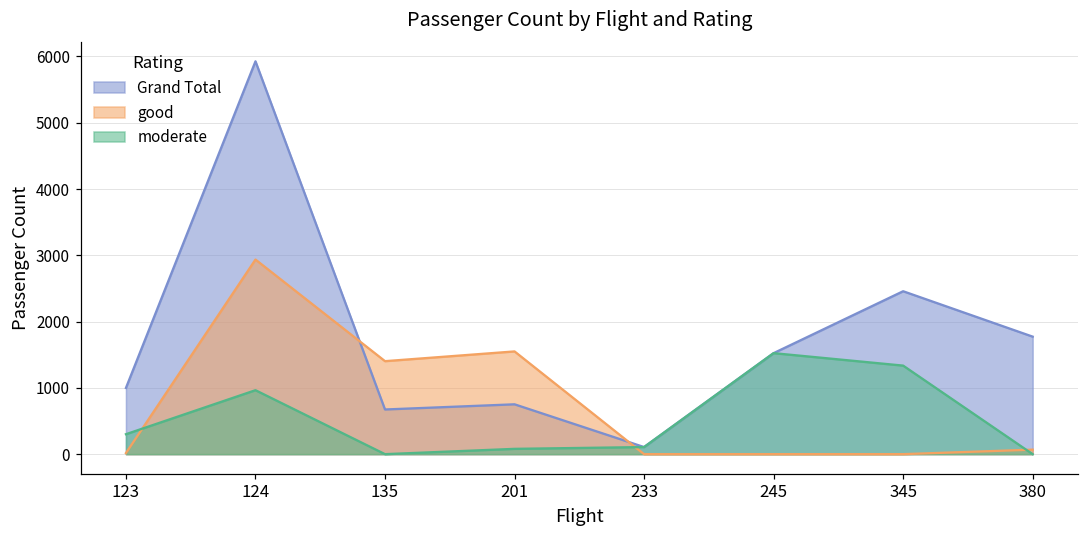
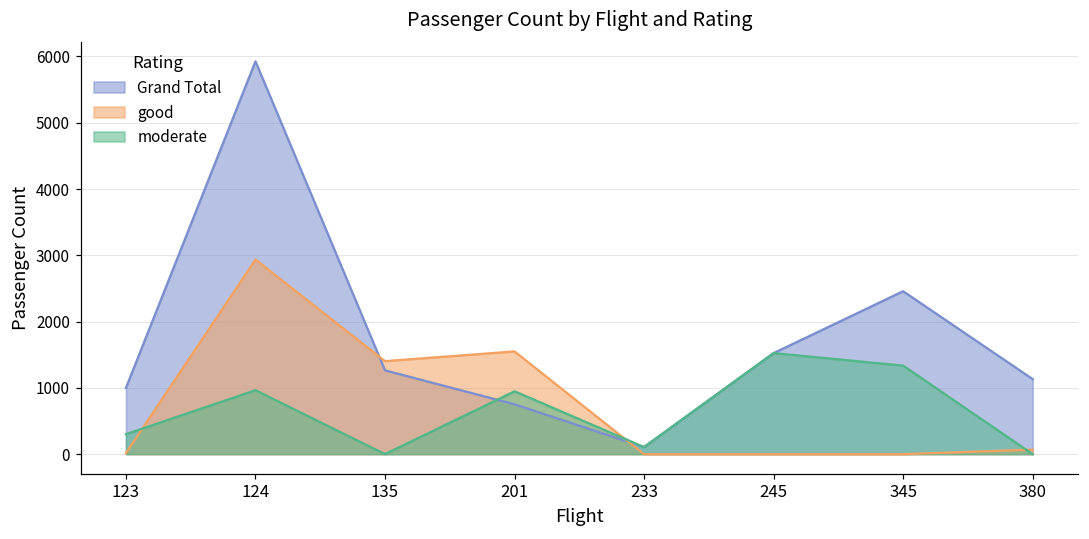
Grand Total, 135: 700 -> 1300
moderate, 201: 100 -> 900
Grand Total, 380: 1800 -> 1100
